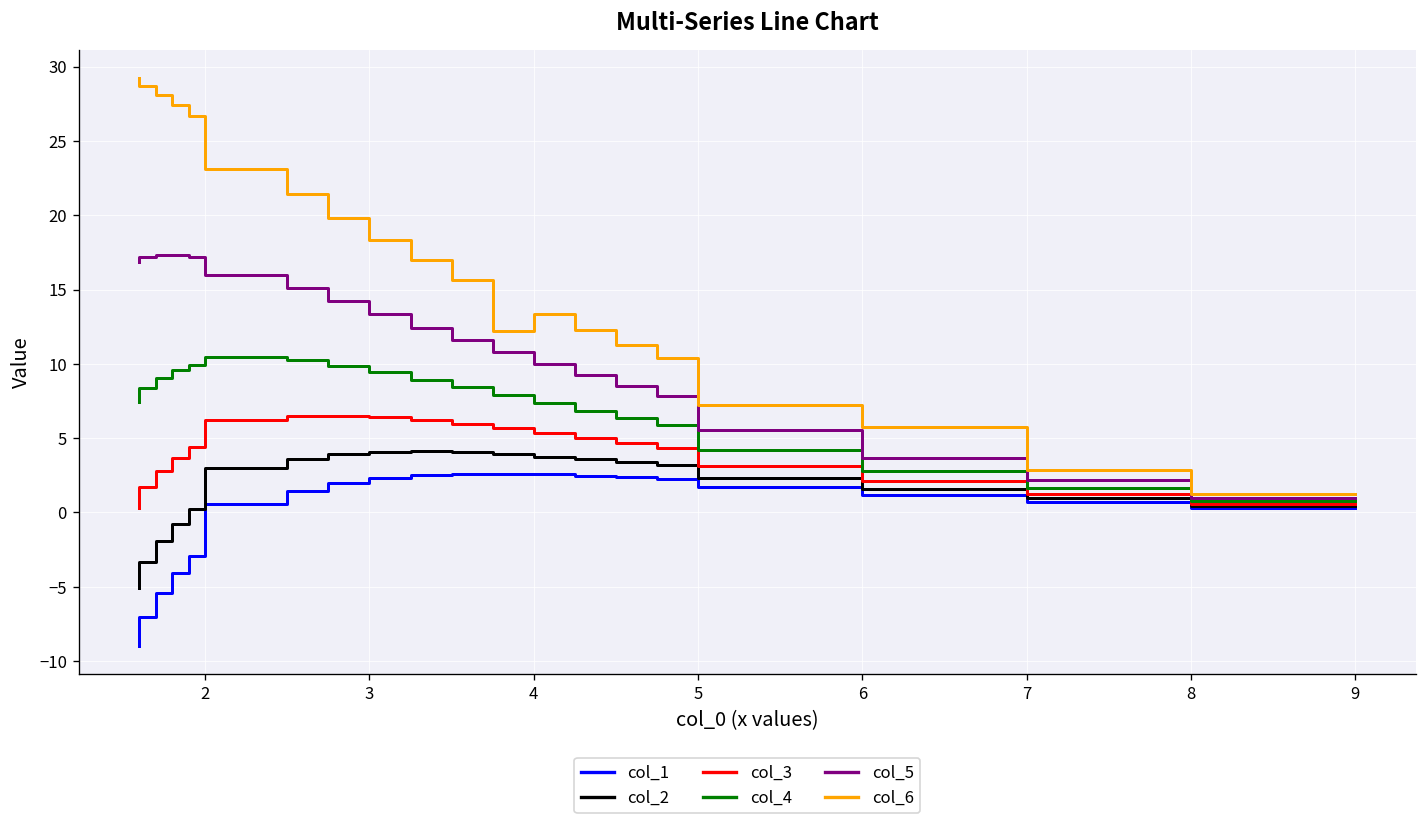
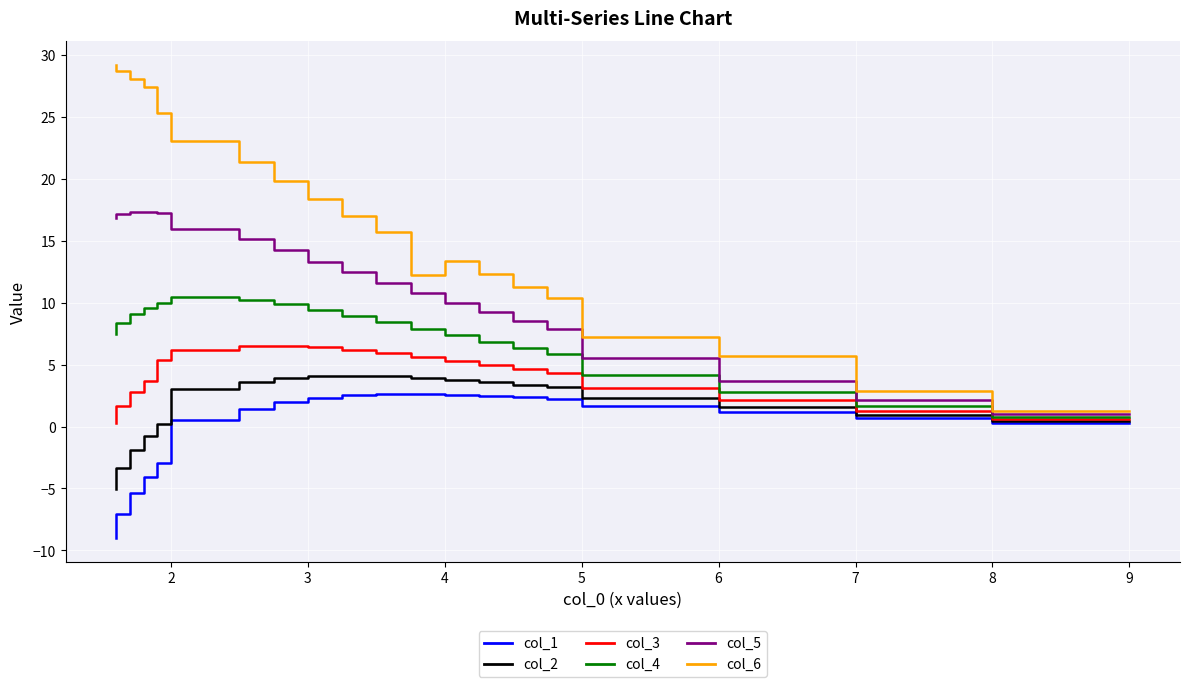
col_3, 2: 4.4 -> 5.4
col_6, 2: 26.7 -> 25.3
